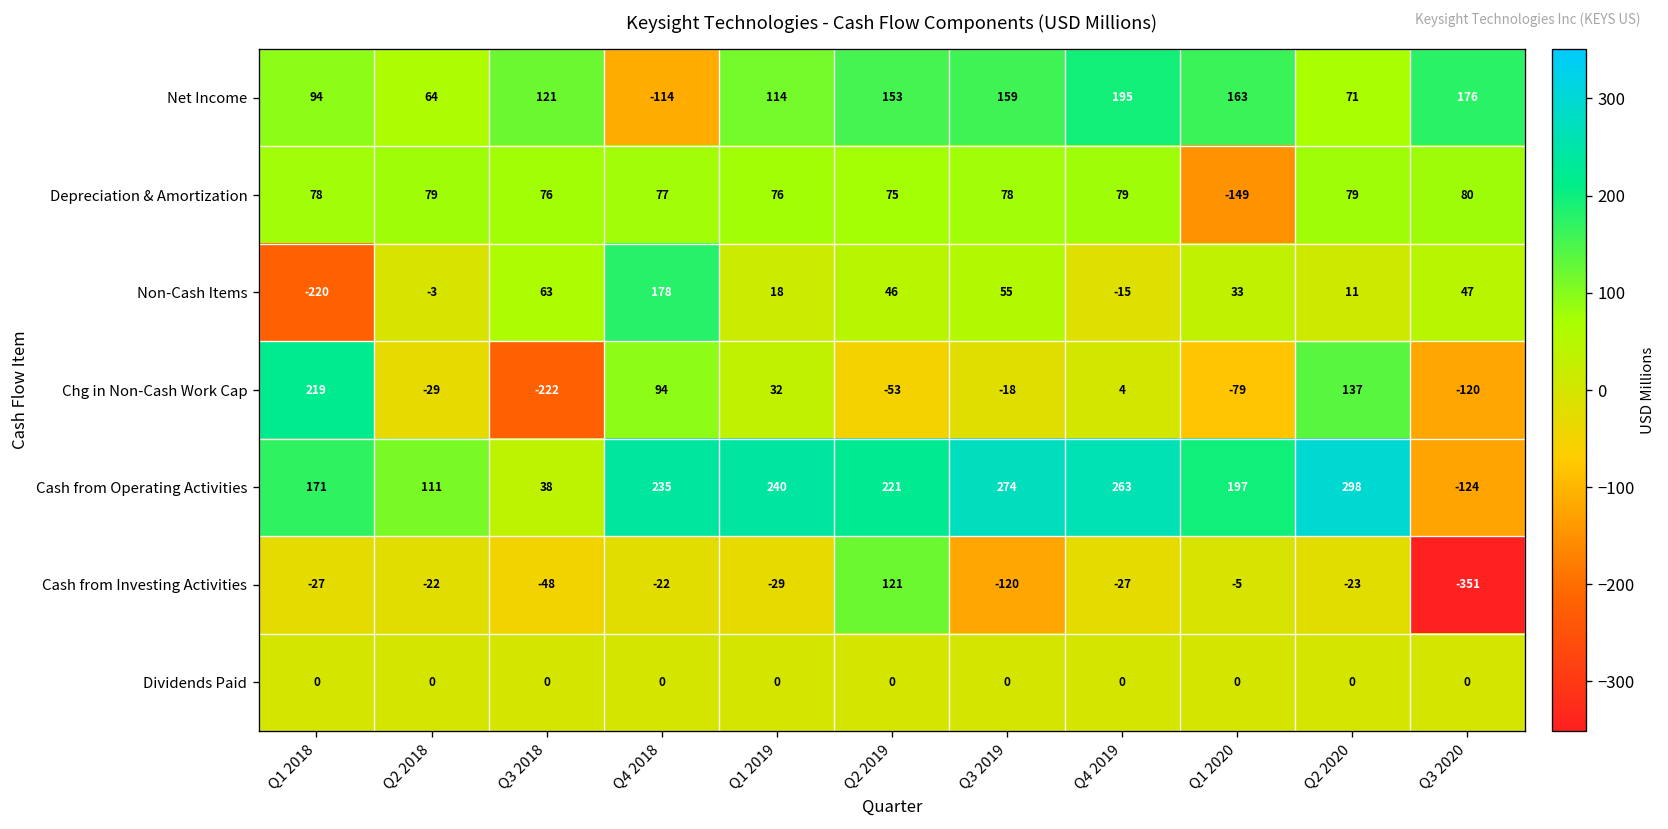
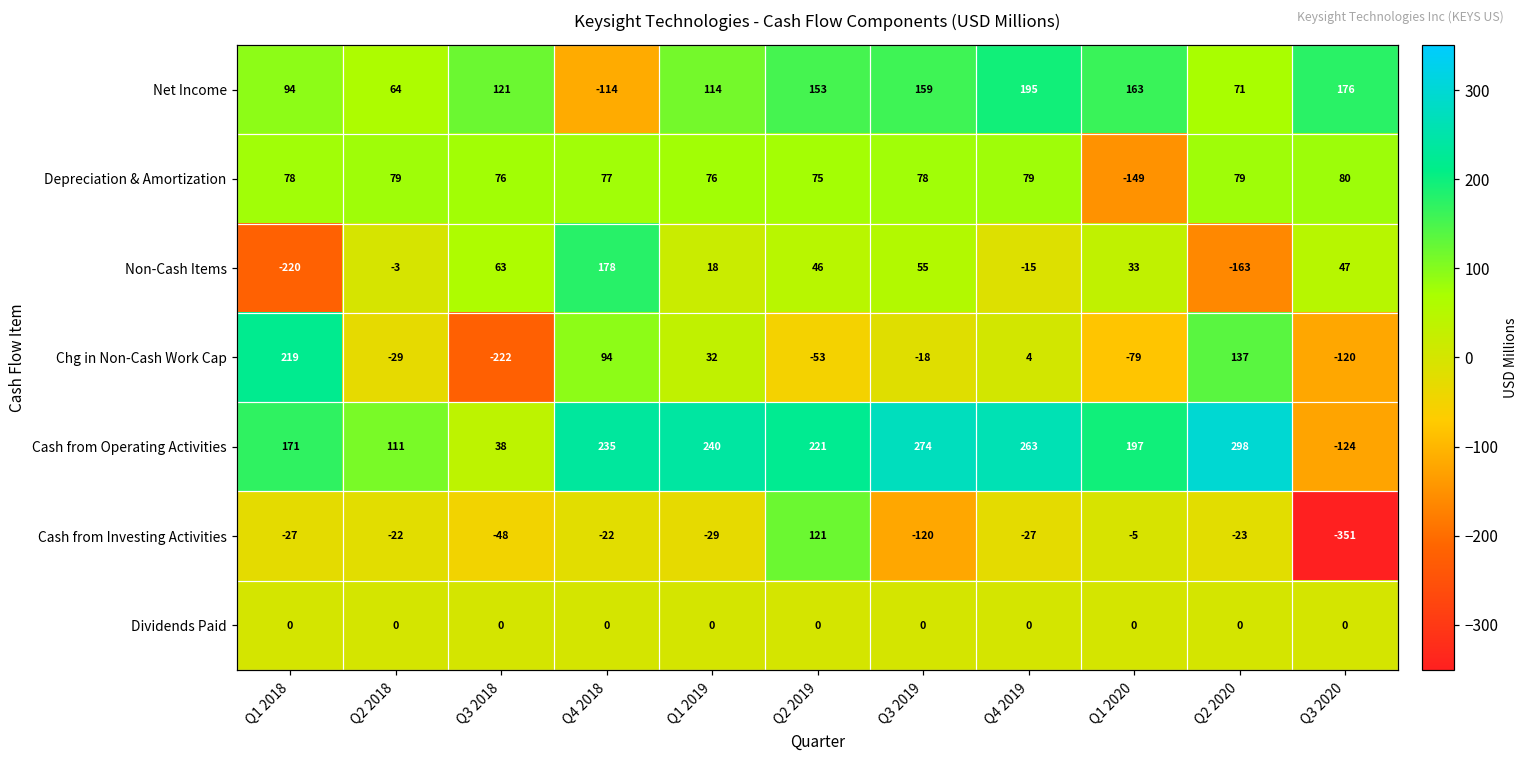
Non-Cash Items, Q2 2020: 11 -> -163
